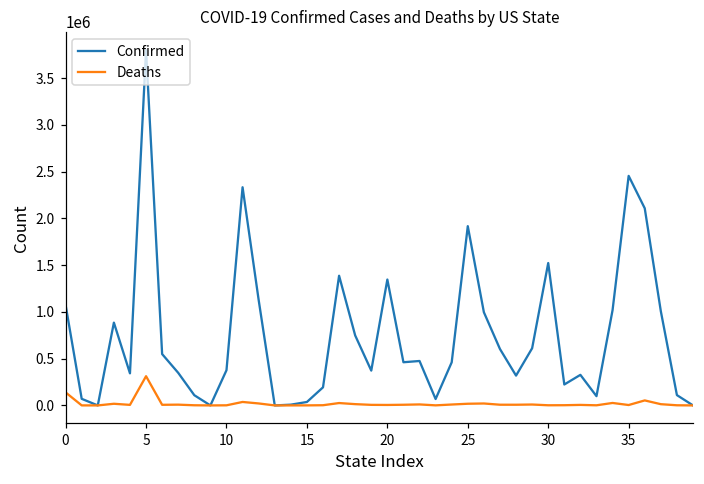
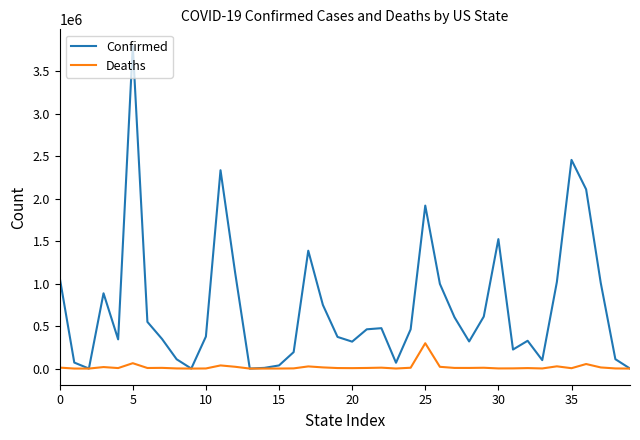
Deaths, 0: 100000 -> 0
Deaths, 5: 300000 -> 100000
Confirmed, 20: 1300000 -> 300000
Deaths, 25: 0 -> 300000
